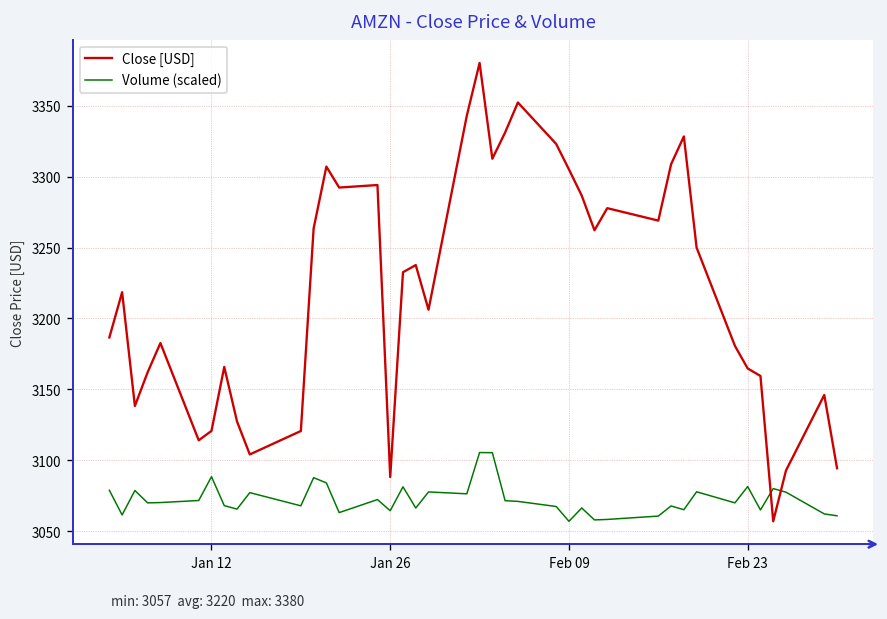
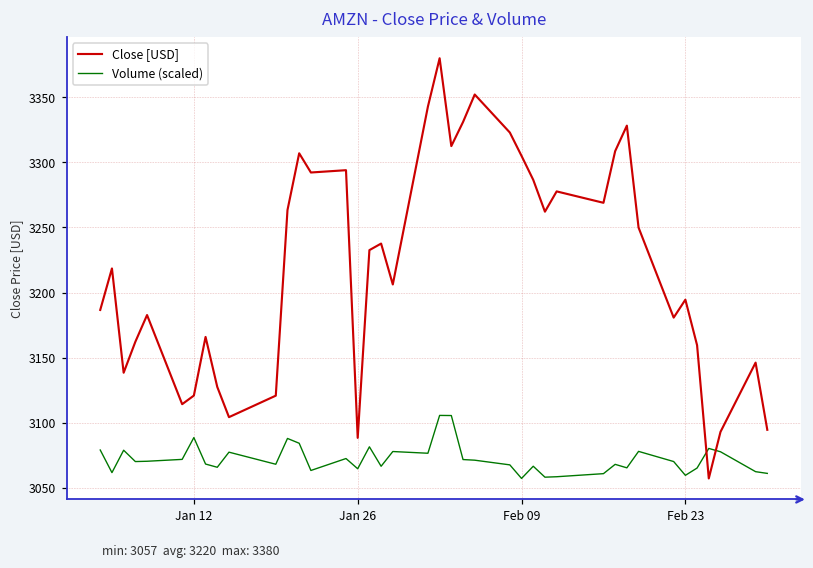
Close [USD], Feb 23: 3165 -> 3195
Volume (scaled), Feb 23: 3082 -> 3060
